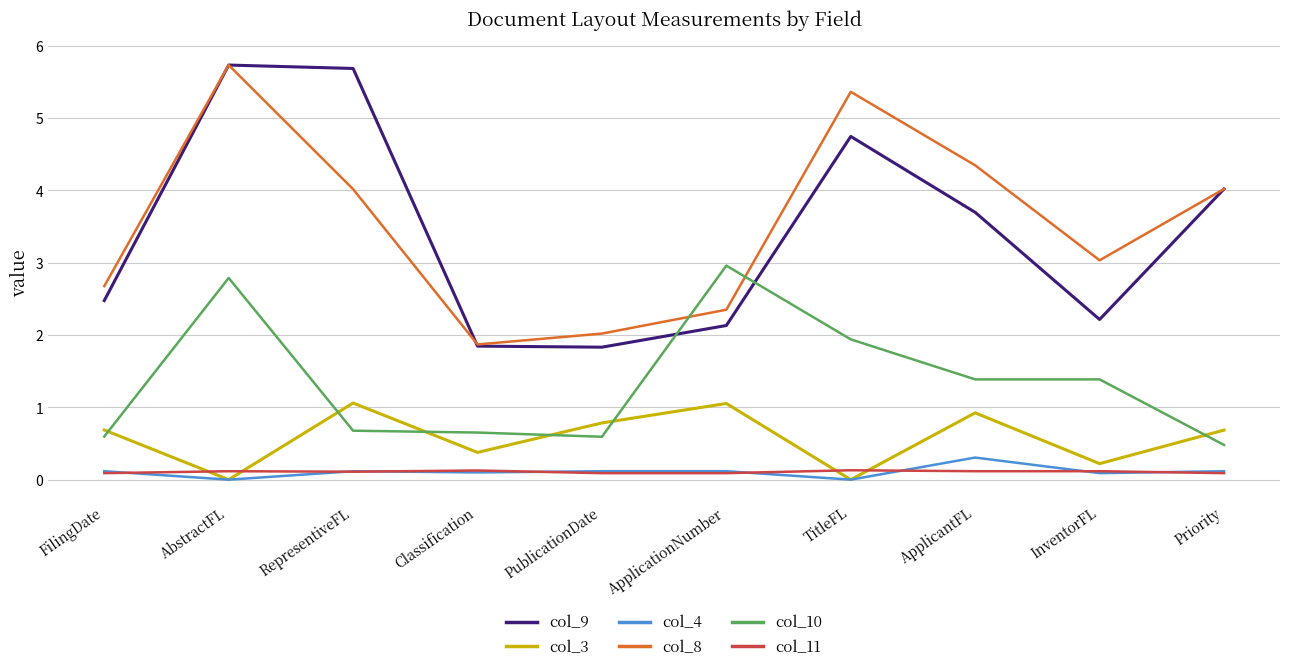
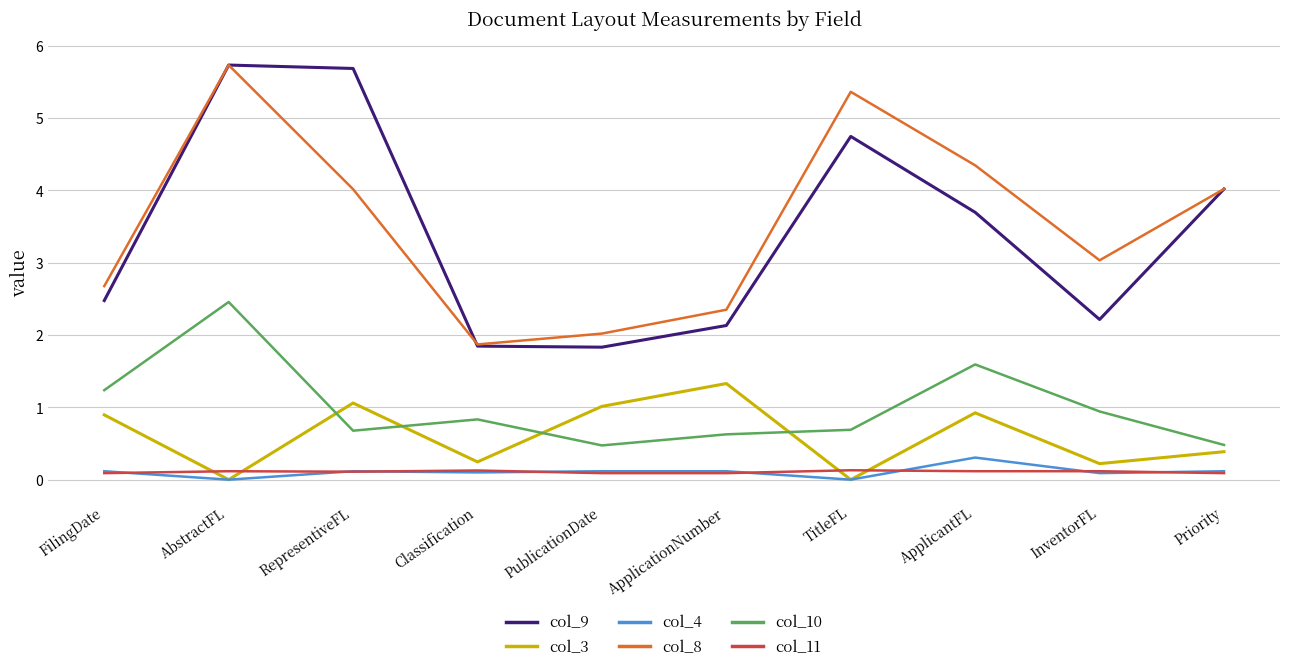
col_3, FilingDate: 0.7 -> 0.9
col_10, FilingDate: 0.6 -> 1.2
col_10, AbstractFL: 2.8 -> 2.5
col_3, Classification: 0.4 -> 0.2
col_10, Classification: 0.7 -> 0.8
col_3, PublicationDate: 0.8 -> 1.0
col_10, PublicationDate: 0.6 -> 0.5
col_3, ApplicationNumber: 1.1 -> 1.3
col_10, ApplicationNumber: 3.0 -> 0.6
col_10, TitleFL: 1.9 -> 0.7
col_10, ApplicantFL: 1.4 -> 1.6
col_10, InventorFL: 1.4 -> 0.9
col_3, Priority: 0.7 -> 0.4
